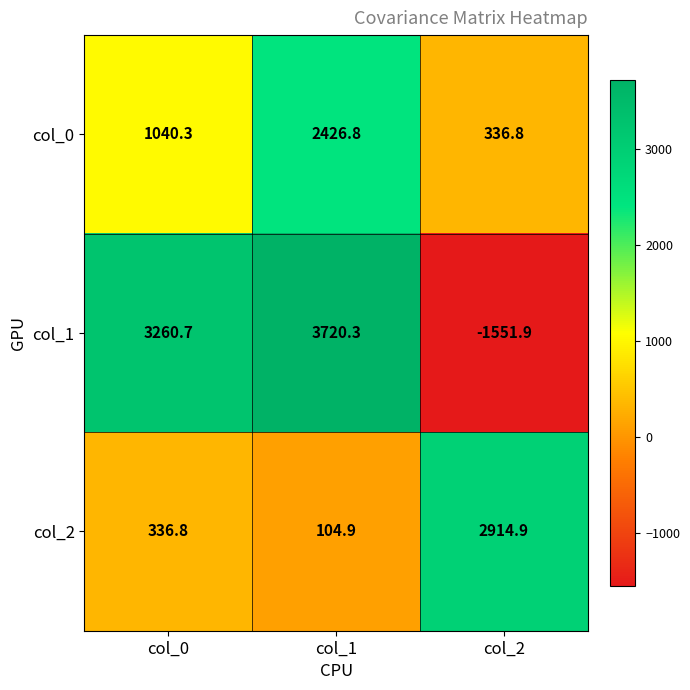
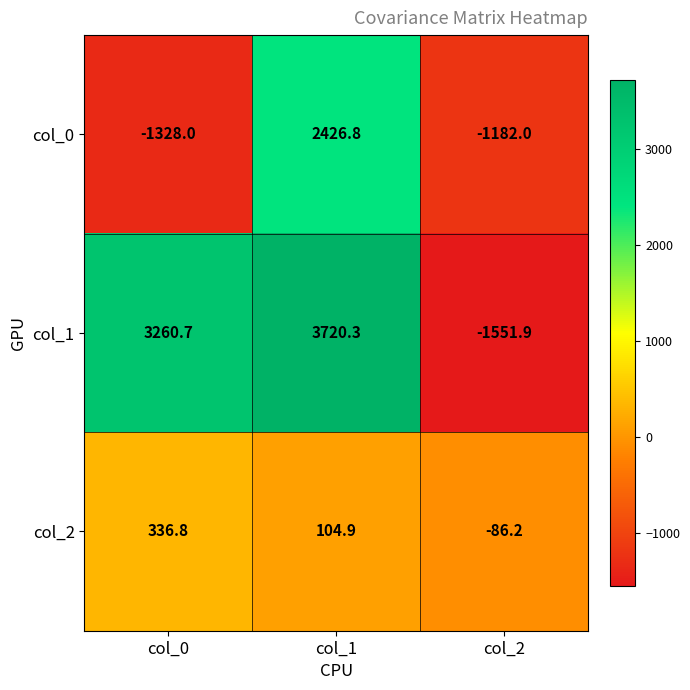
col_0, col_0: 1040.3 -> -1328.0
col_0, col_2: 336.8 -> -1182.0
col_2, col_2: 2914.9 -> -86.2
